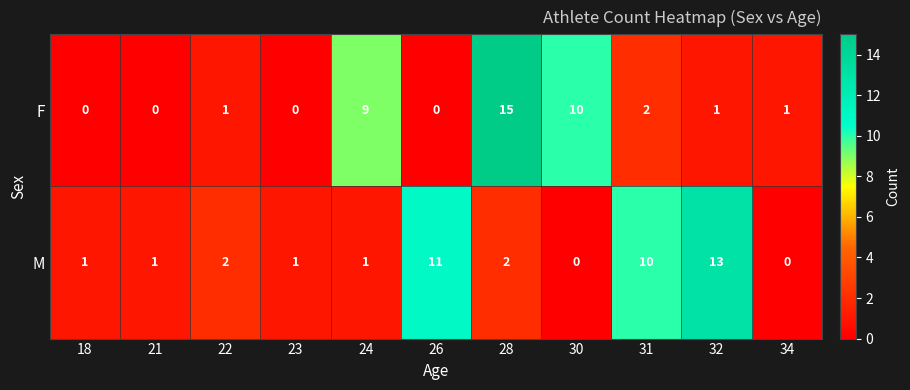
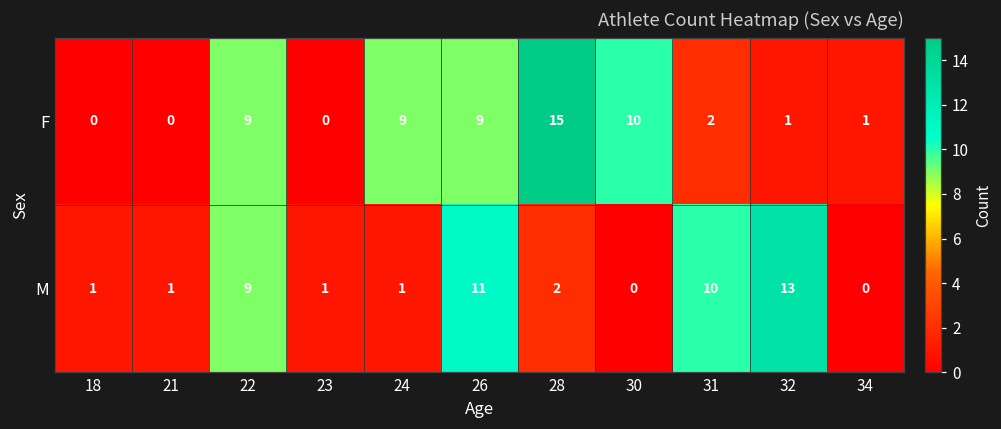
F, 22: 1 -> 9
F, 26: 0 -> 9
M, 22: 2 -> 9
